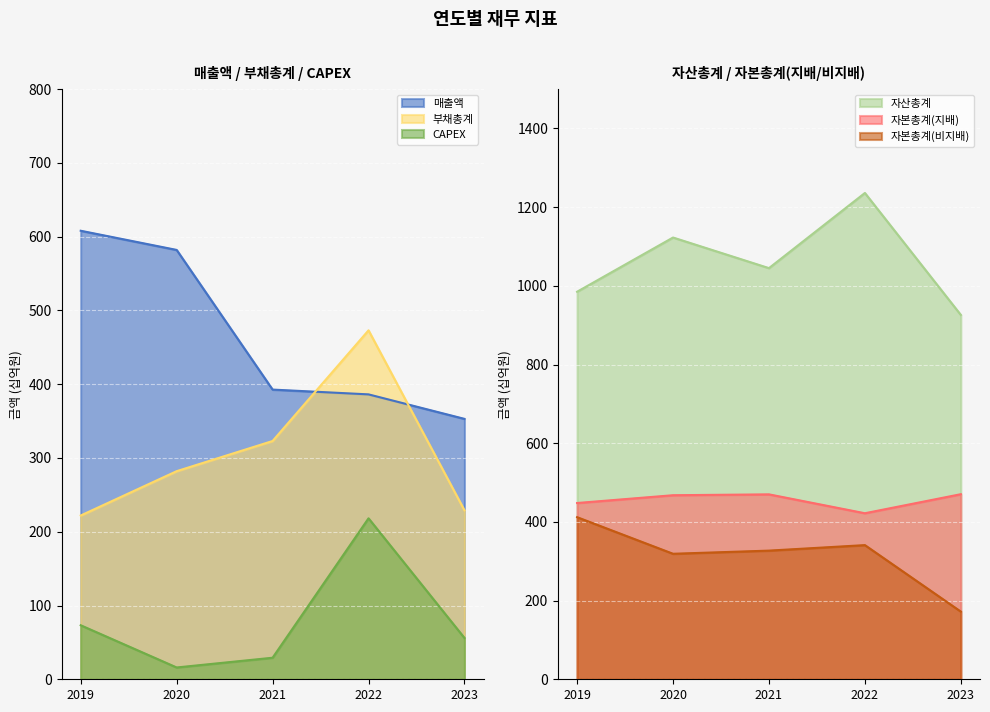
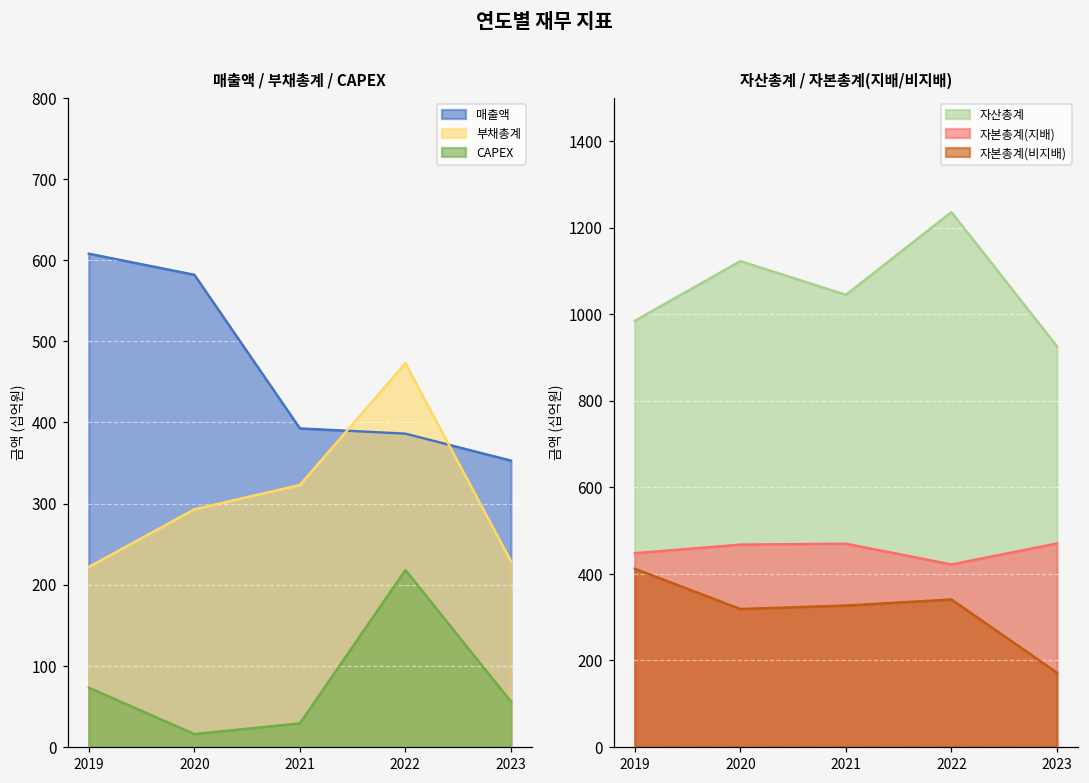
매출액 / 부채총계 / CAPEX, 부채총계, 2020: 280 -> 290
